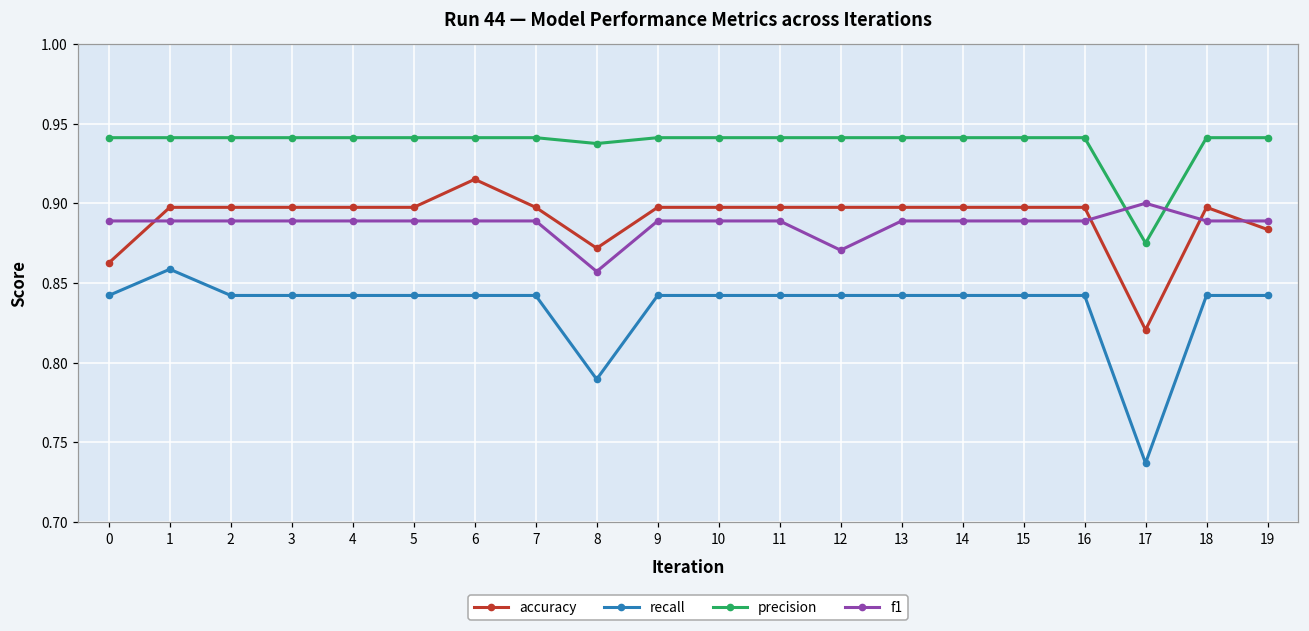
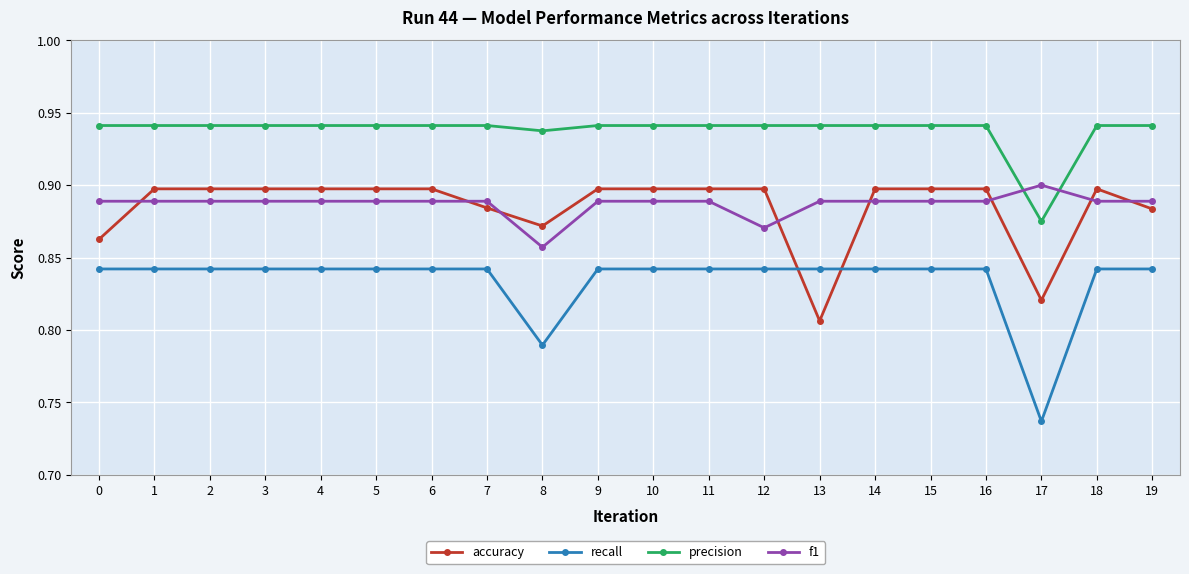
recall, 1: 0.859 -> 0.842
accuracy, 6: 0.915 -> 0.897
accuracy, 7: 0.897 -> 0.884
accuracy, 13: 0.897 -> 0.806
